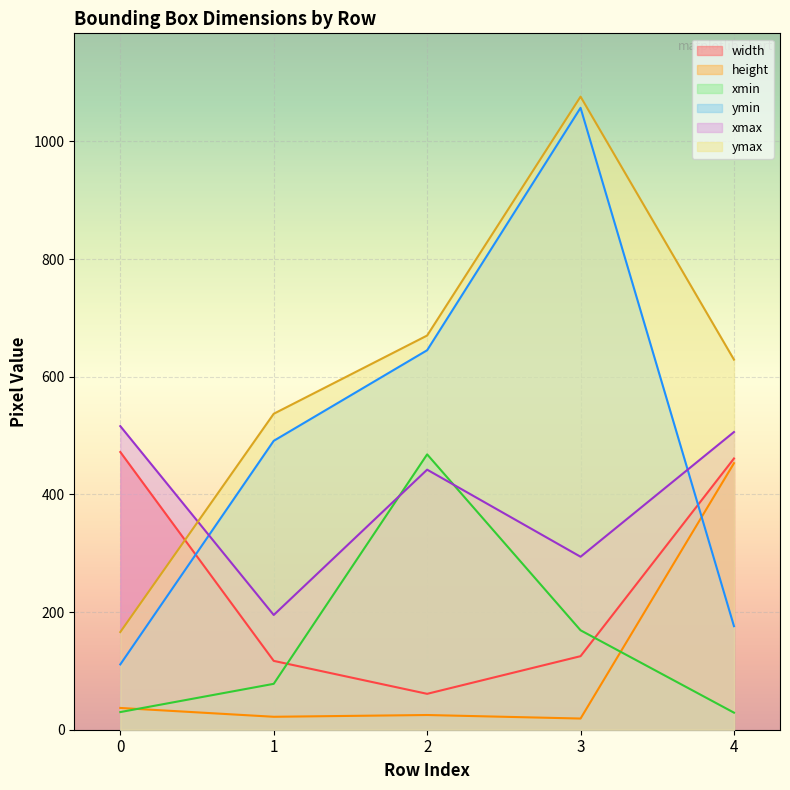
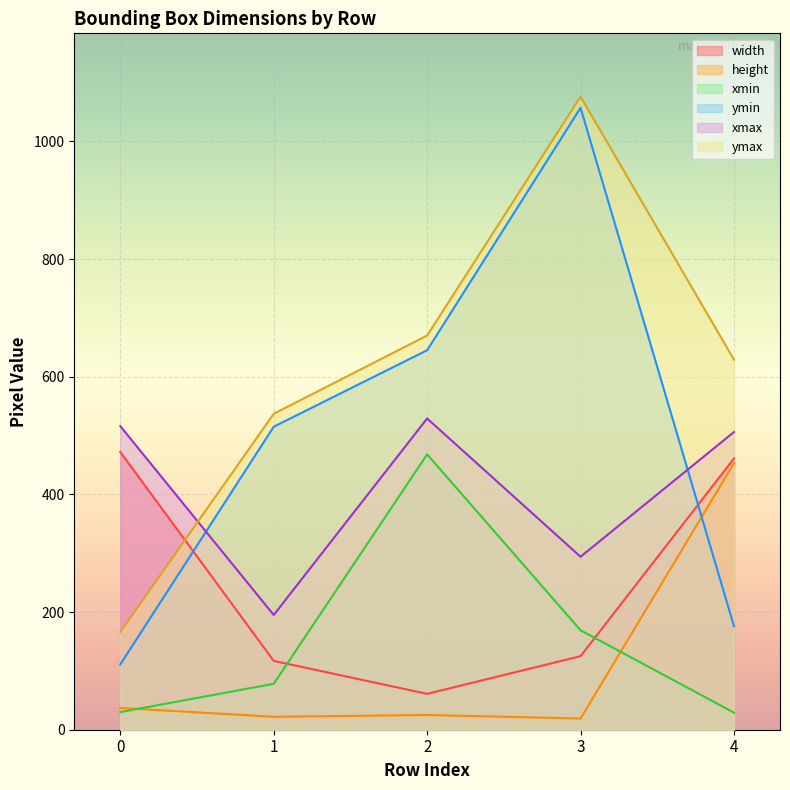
ymin, 1: 490 -> 520
xmax, 2: 440 -> 530
